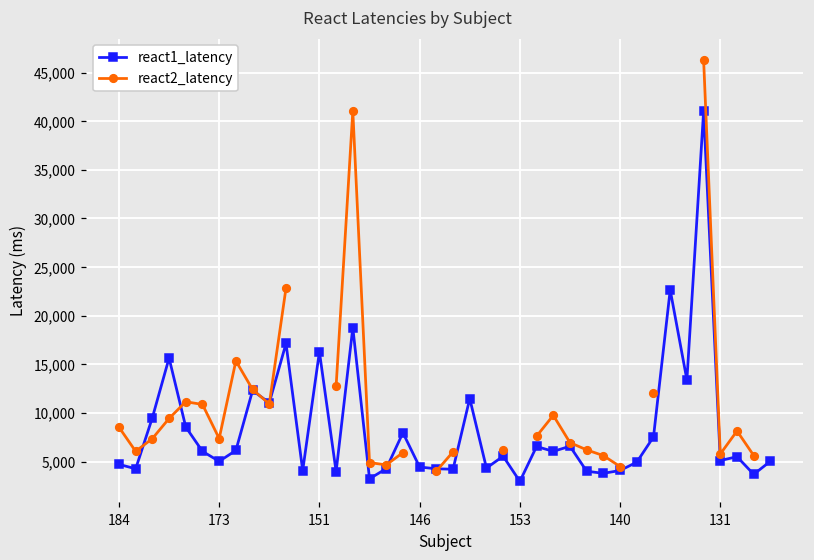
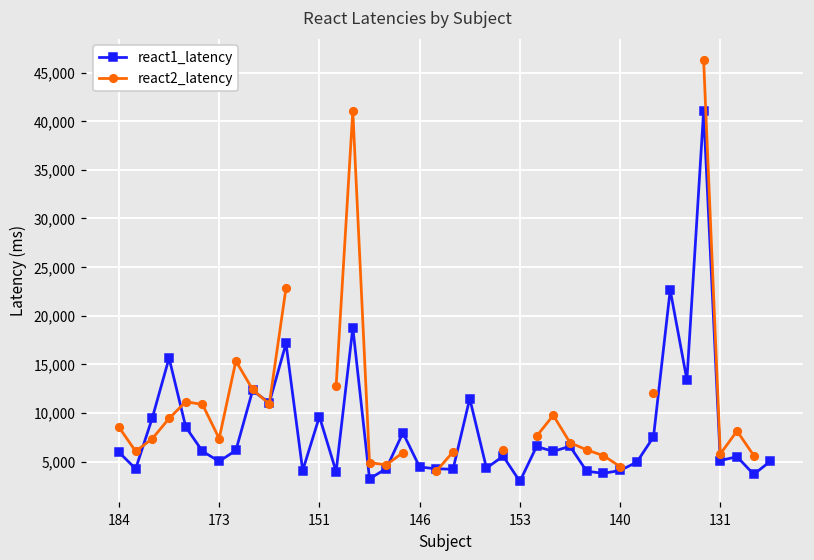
react1_latency, 184: 5,000 -> 6,000
react1_latency, 151: 16,000 -> 10,000
